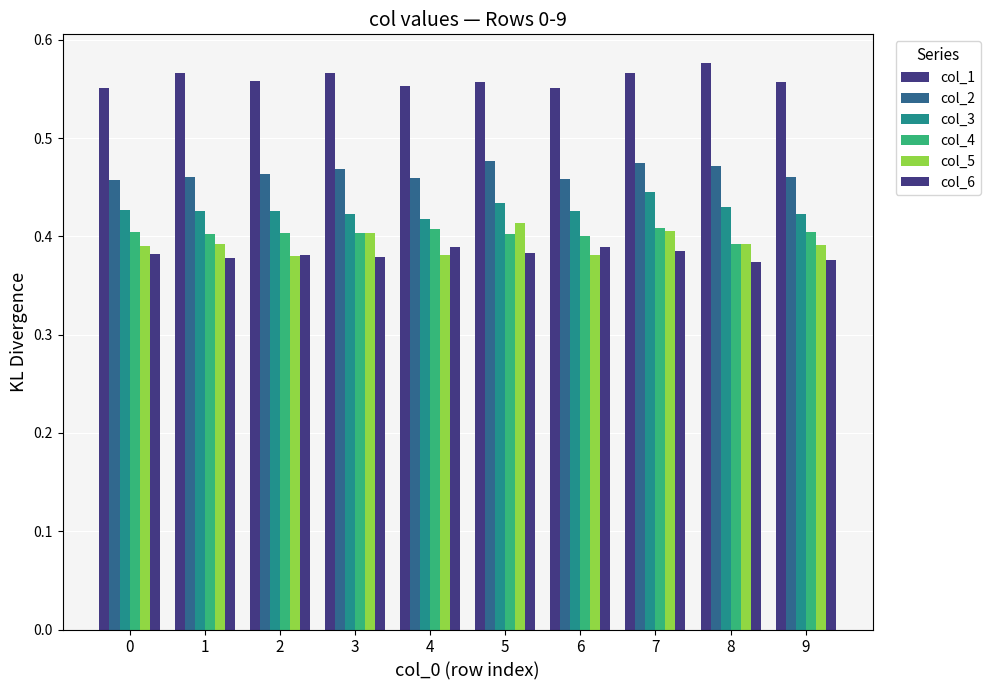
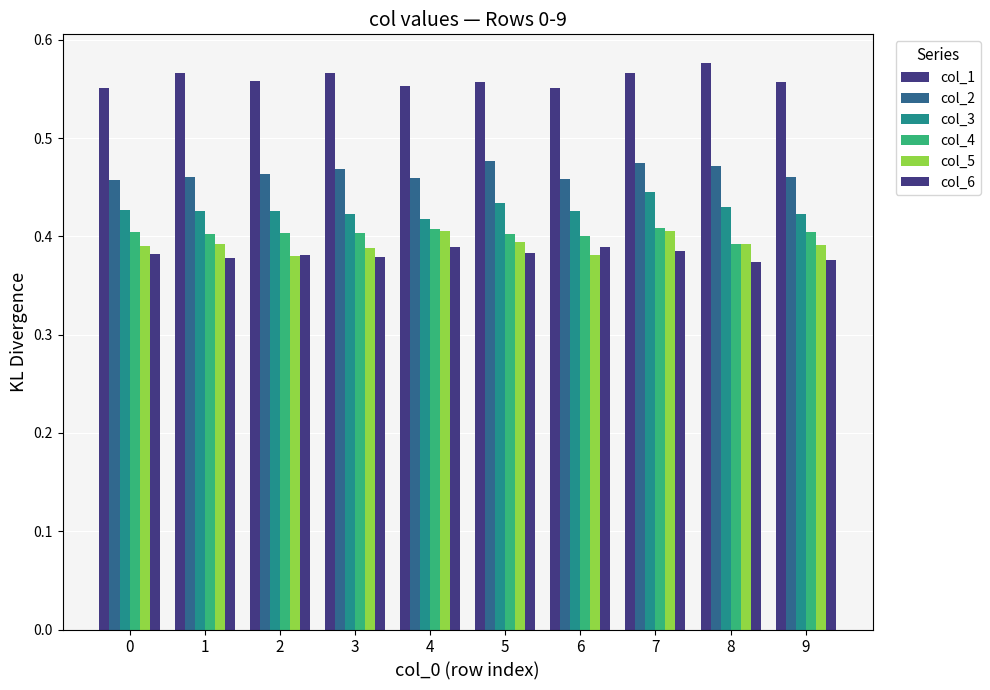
col_5, 3: 0.40 -> 0.39
col_5, 4: 0.38 -> 0.41
col_5, 5: 0.41 -> 0.39
